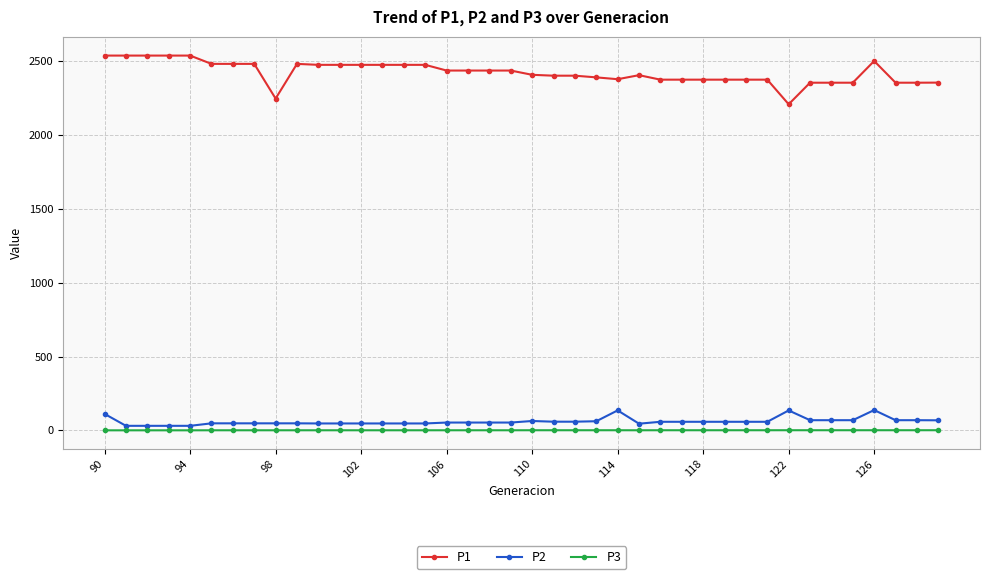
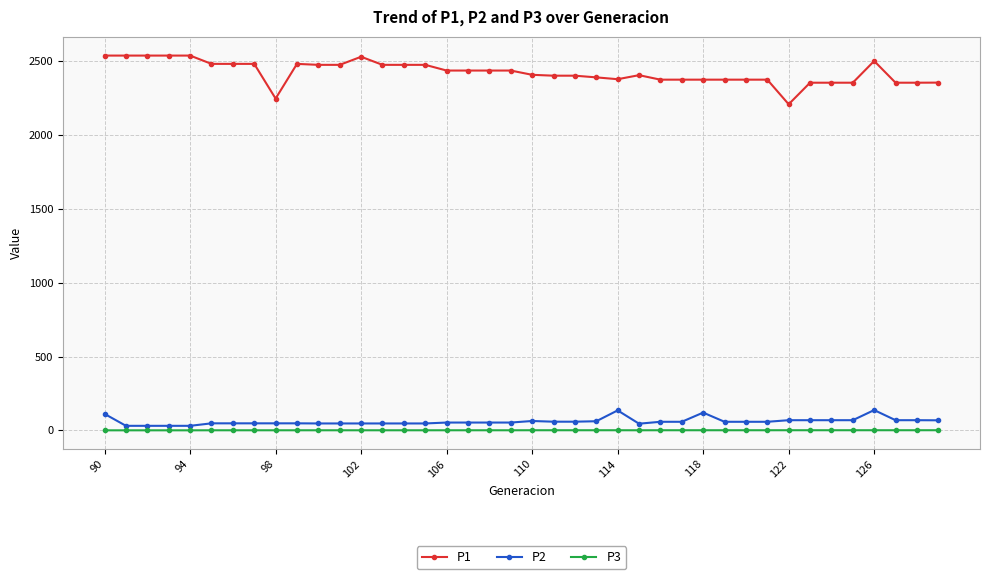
P1, 102: 2470 -> 2530
P2, 118: 60 -> 120
P2, 122: 130 -> 70
